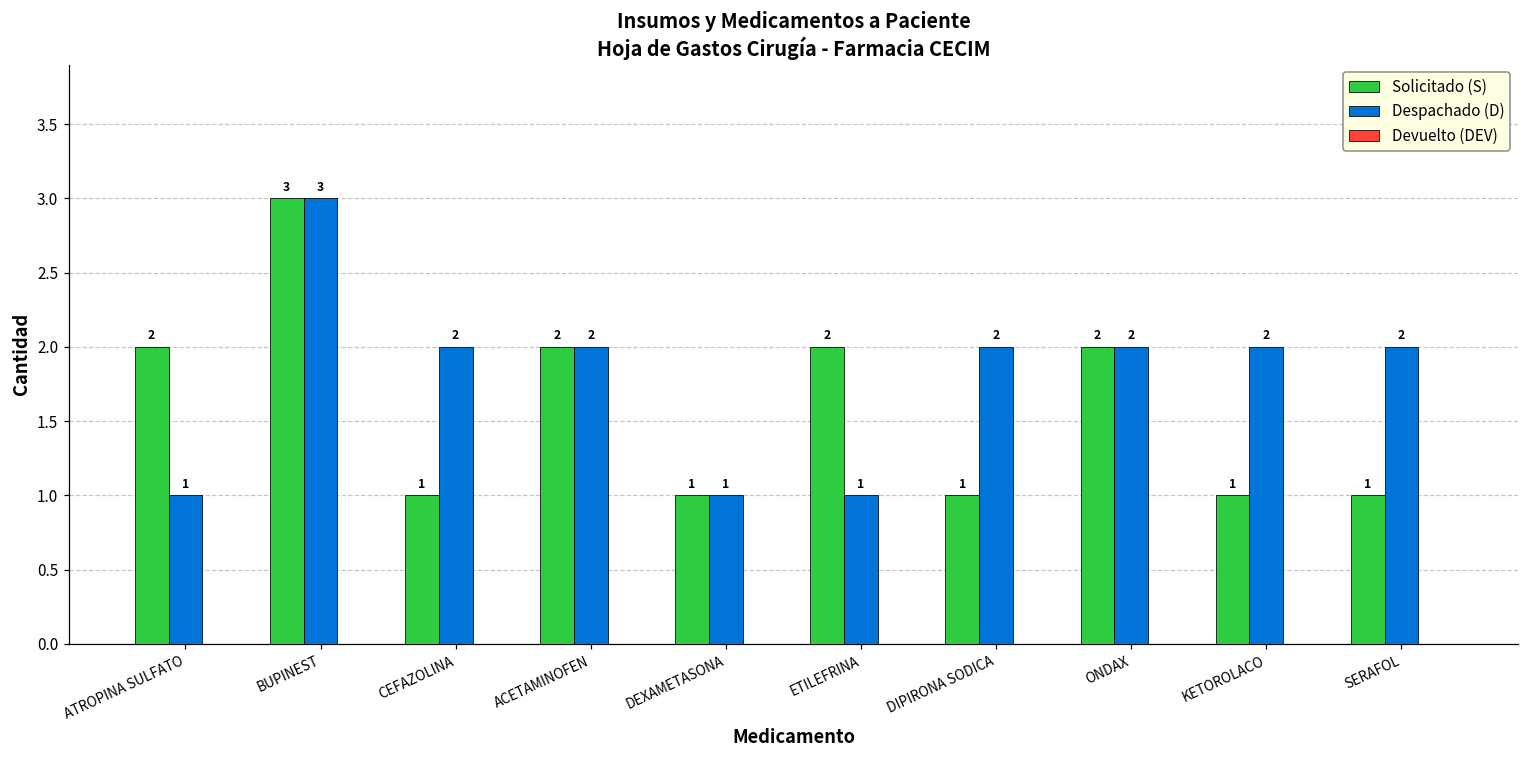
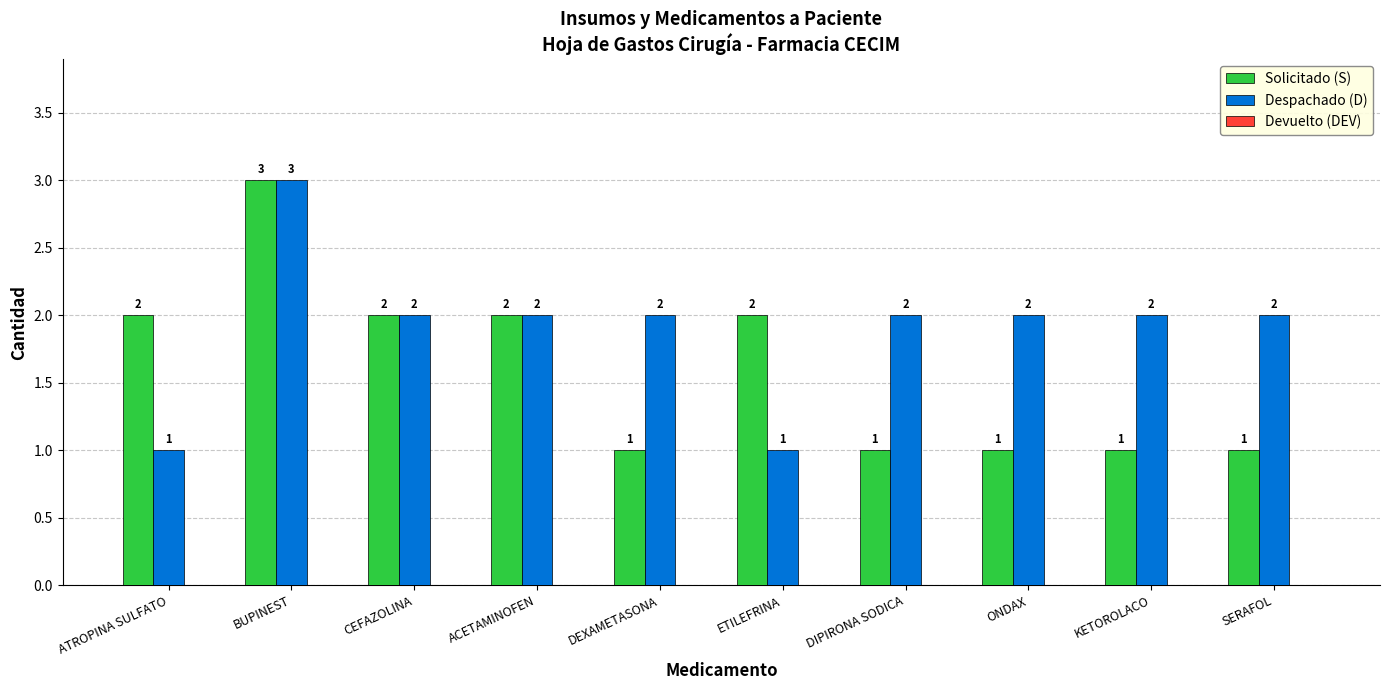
Solicitado (S), CEFAZOLINA: 1 -> 2
Despachado (D), DEXAMETASONA: 1 -> 2
Solicitado (S), ONDAX: 2 -> 1
